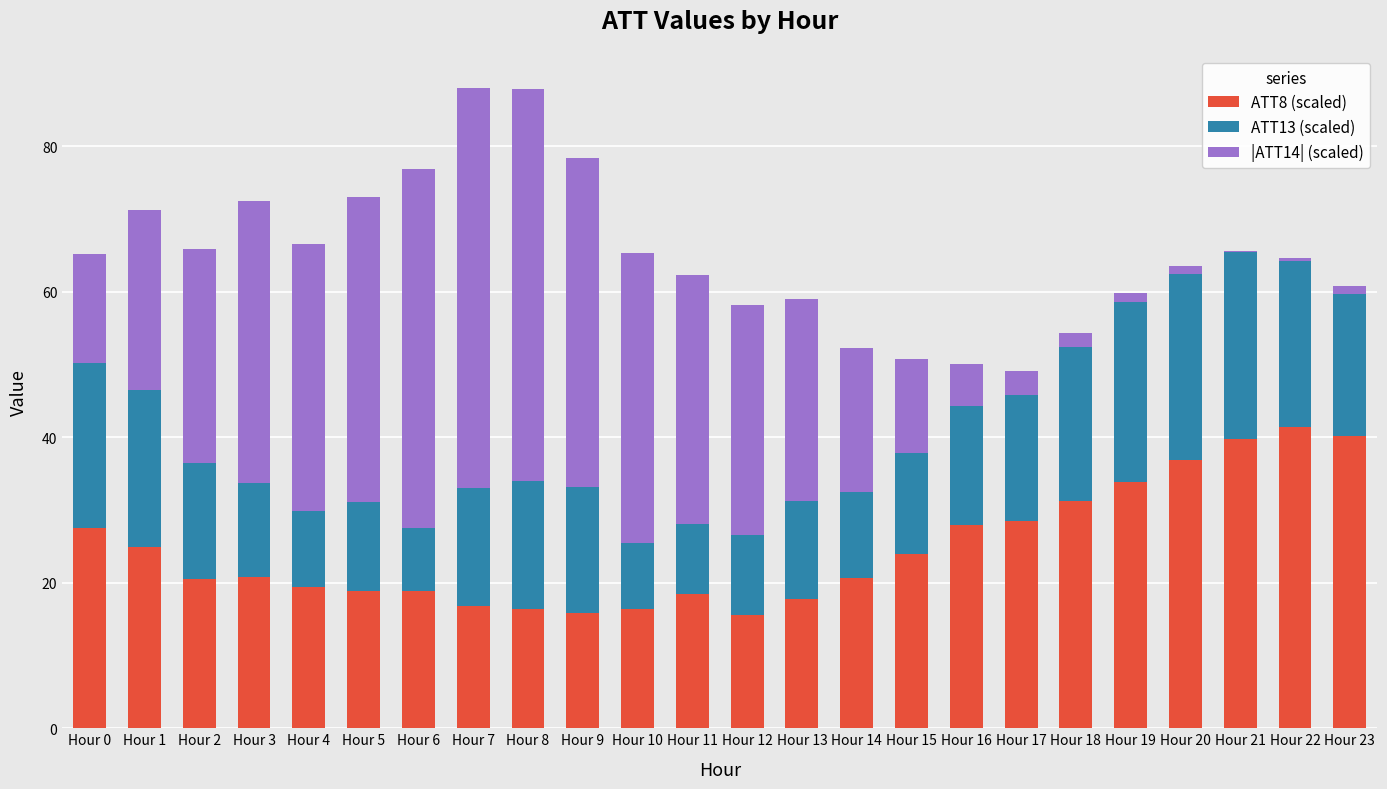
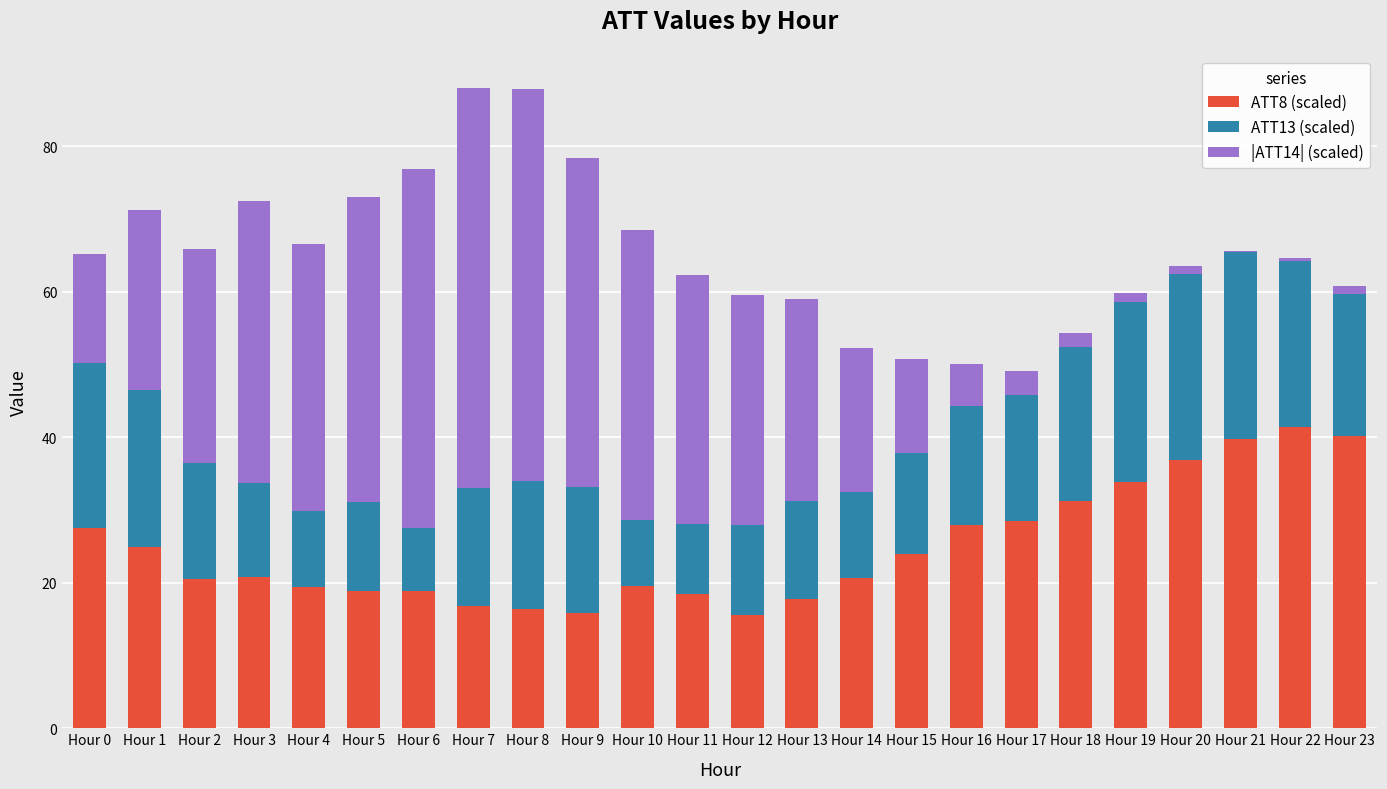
ATT8 (scaled), Hour 10: 16 -> 19
ATT13 (scaled), Hour 12: 11 -> 12
